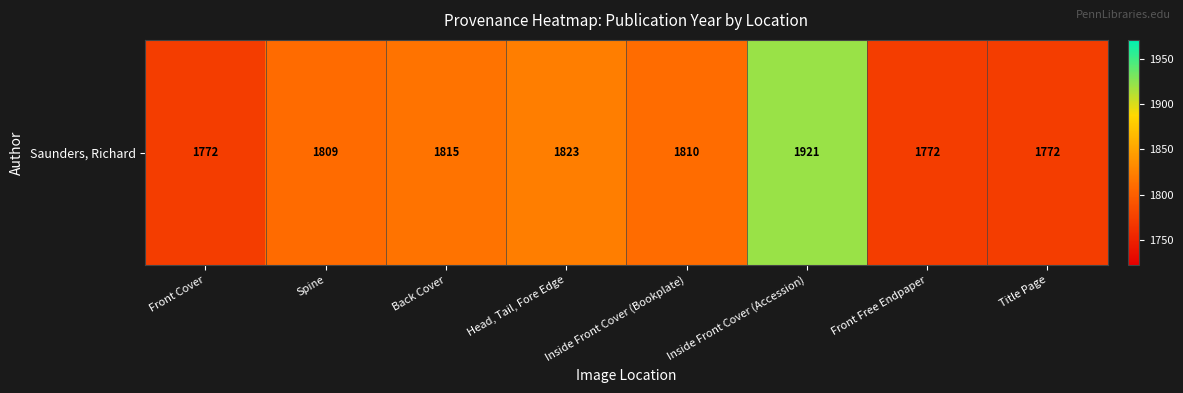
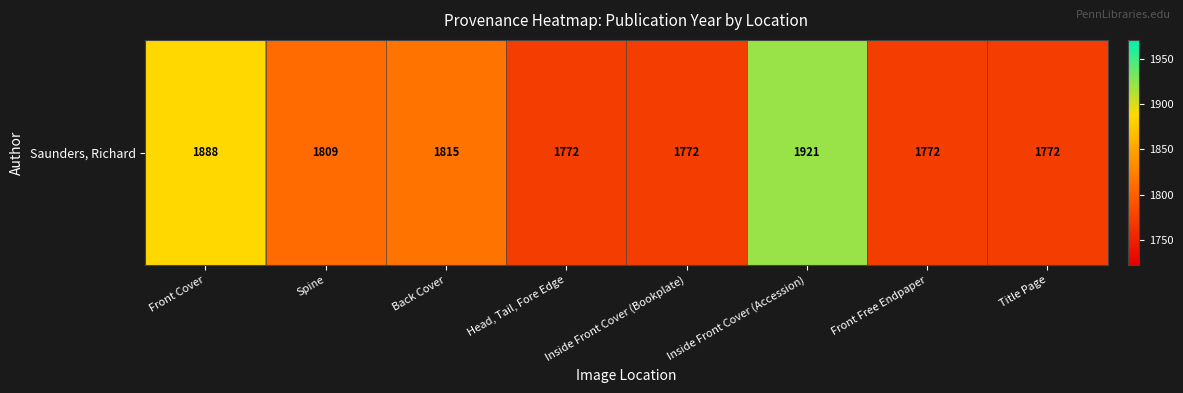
Saunders, Richard, Front Cover: 1772 -> 1888
Saunders, Richard, Head, Tail, Fore Edge: 1823 -> 1772
Saunders, Richard, Inside Front Cover (Bookplate): 1810 -> 1772
